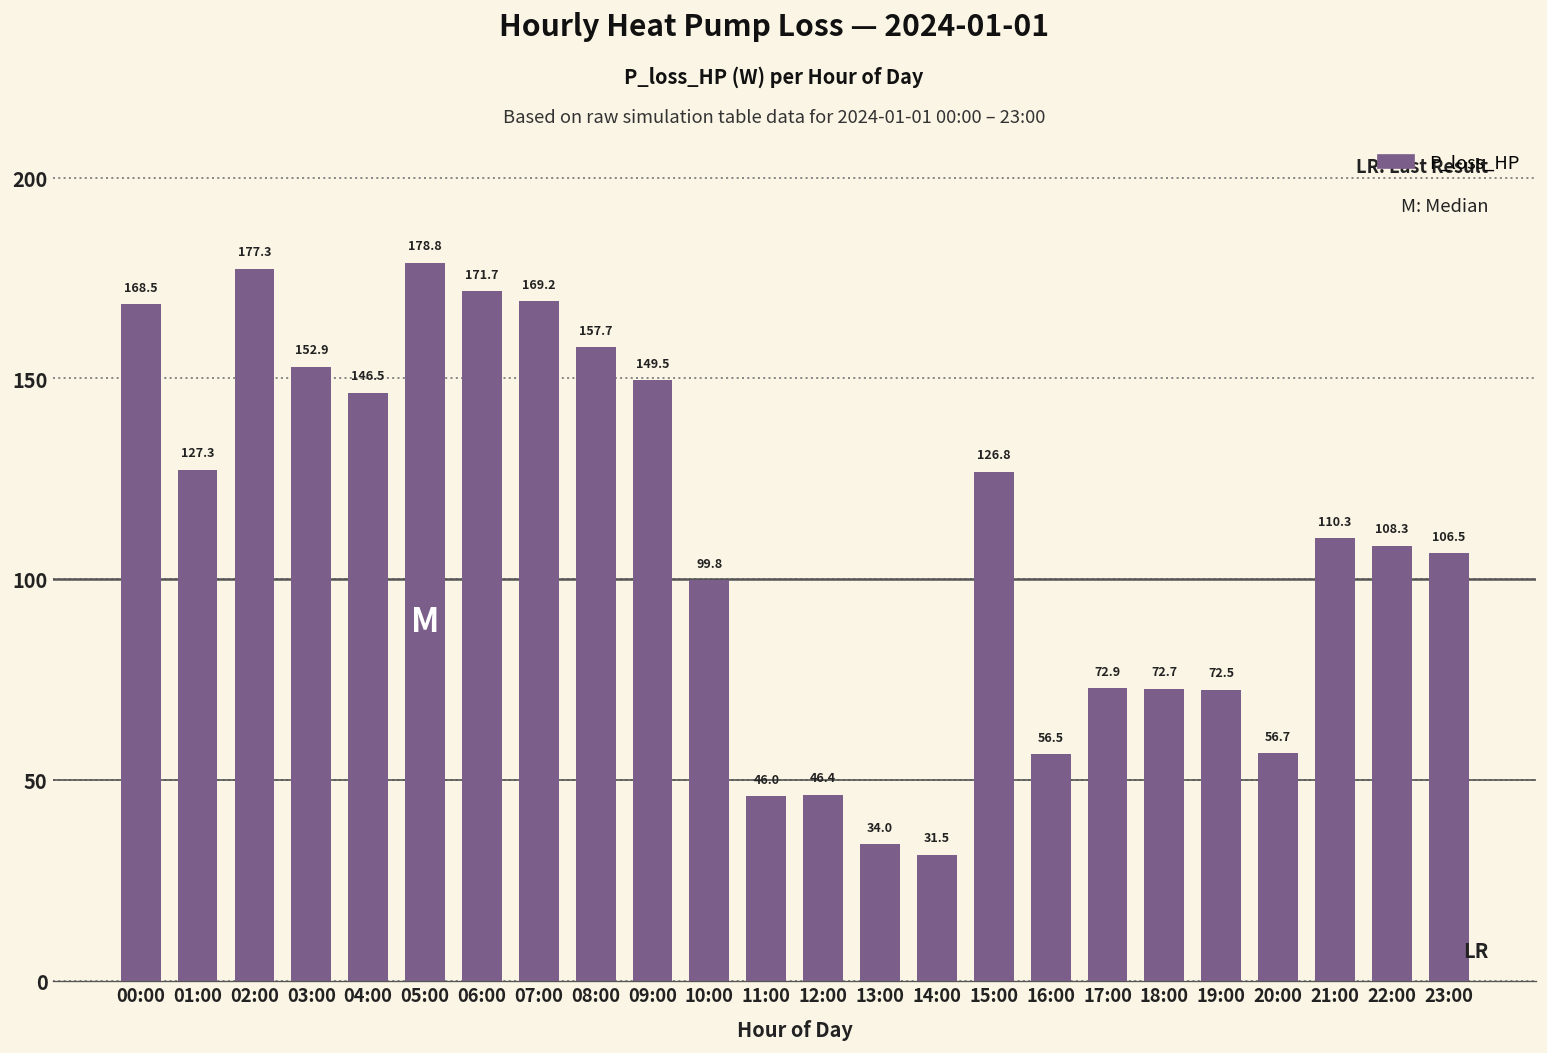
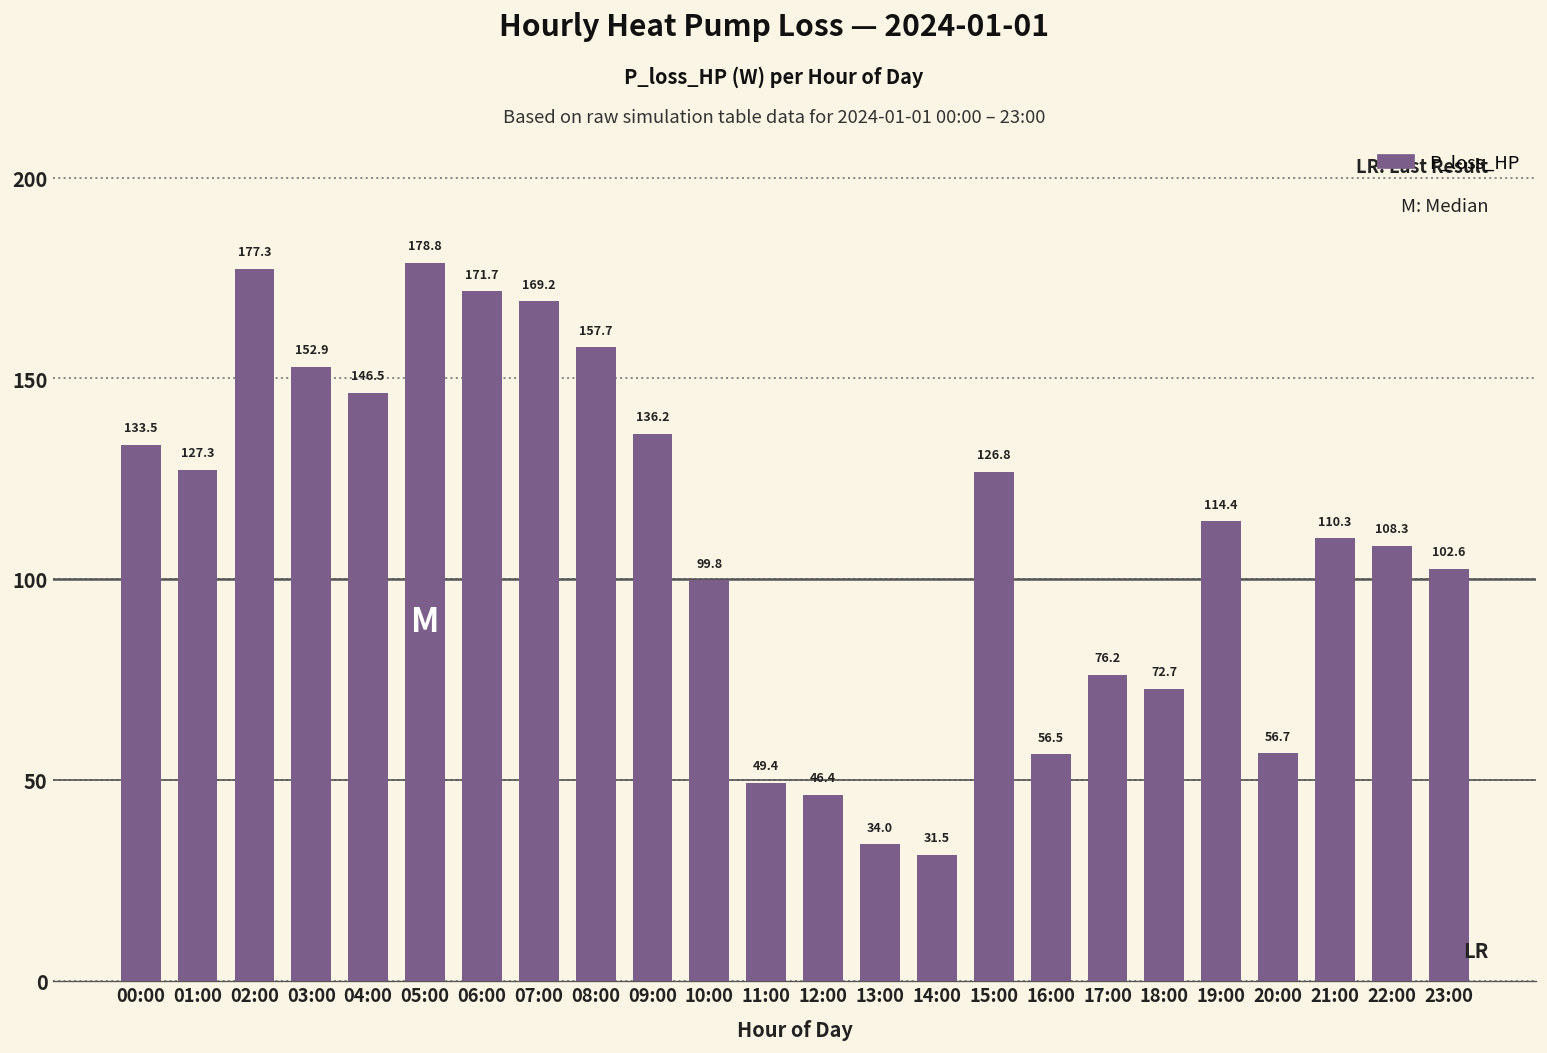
00:00: 168.5 -> 133.5
09:00: 149.5 -> 136.2
11:00: 46.0 -> 49.4
17:00: 72.9 -> 76.2
19:00: 72.5 -> 114.4
23:00: 106.5 -> 102.6
